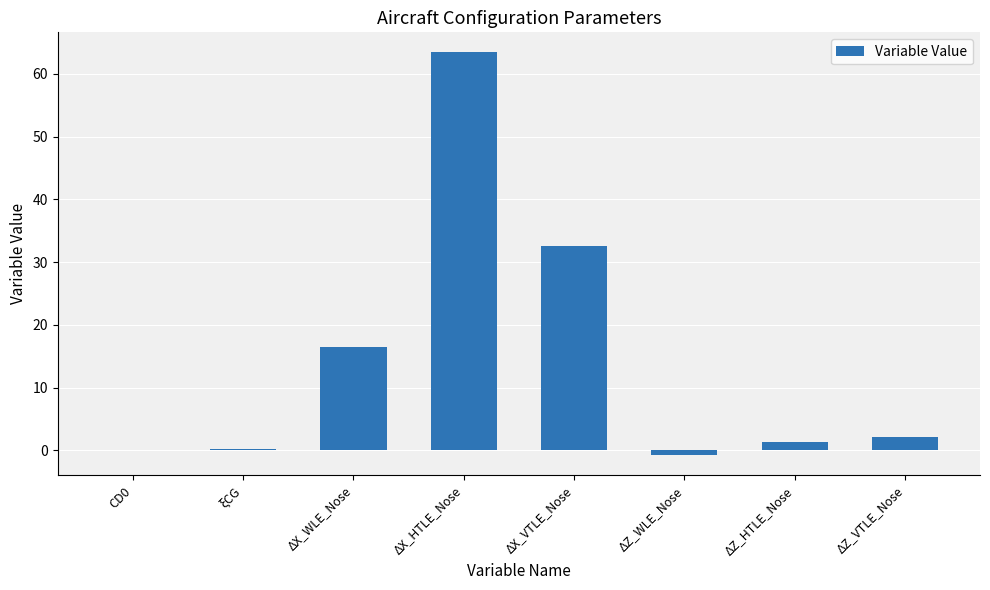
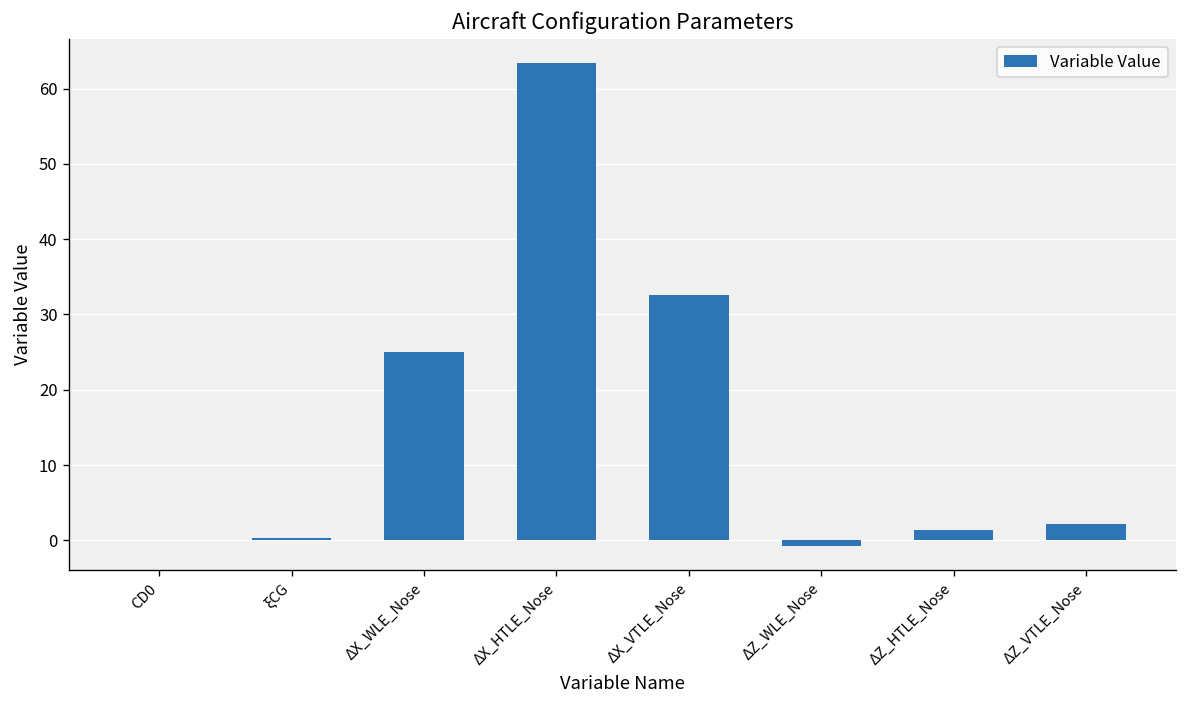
ΔX_WLE_Nose: 16 -> 25
